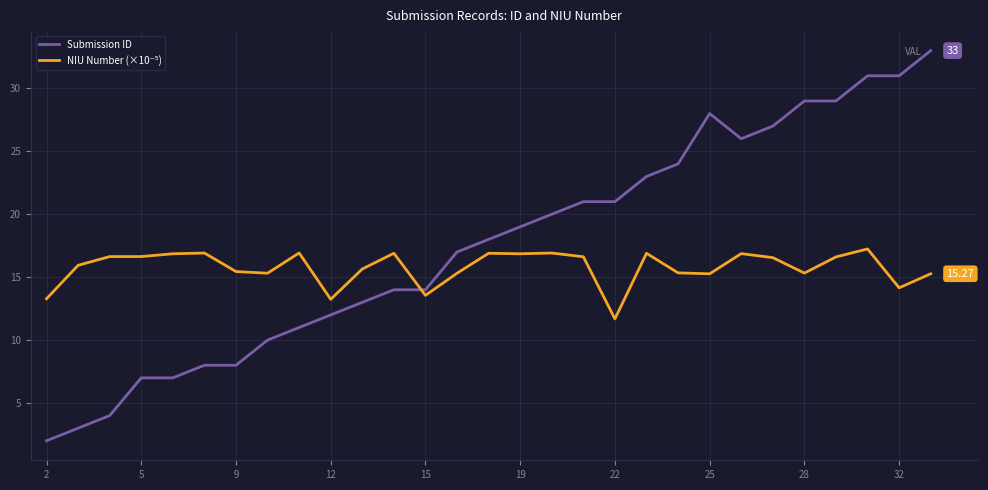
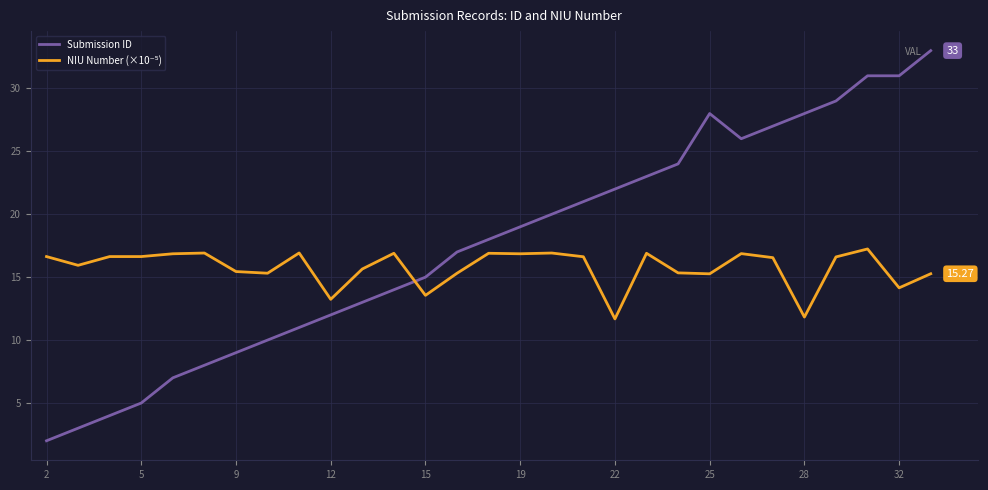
NIU Number (×10⁻⁵), 2: 13.3 -> 16.6
Submission ID, 5: 7 -> 5
Submission ID, 9: 8 -> 9
Submission ID, 15: 14 -> 15
Submission ID, 22: 21 -> 22
Submission ID, 28: 29 -> 28
NIU Number (×10⁻⁵), 28: 15.3 -> 11.8
